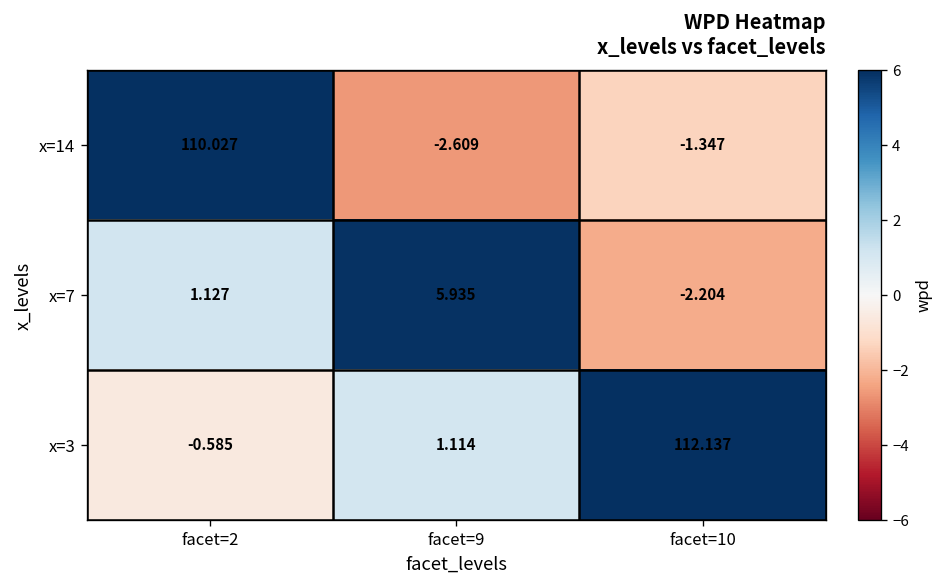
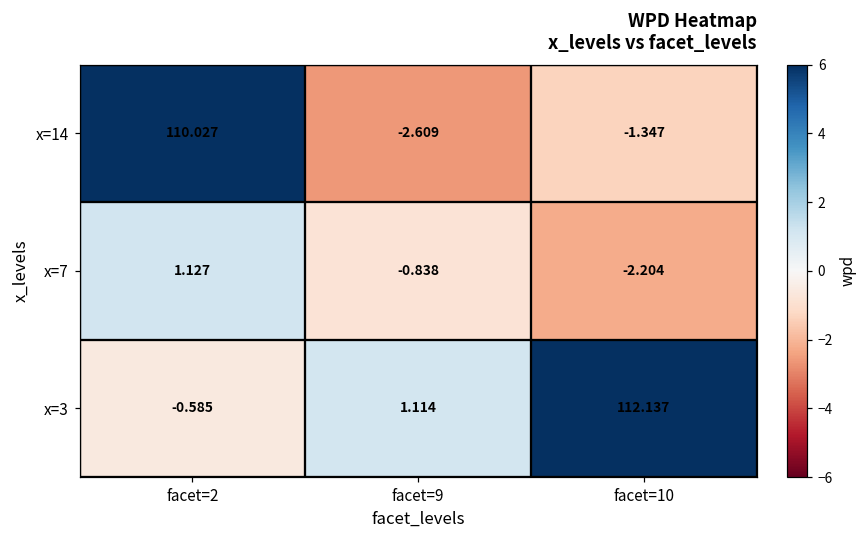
x=7, facet=9: 5.935 -> -0.838
